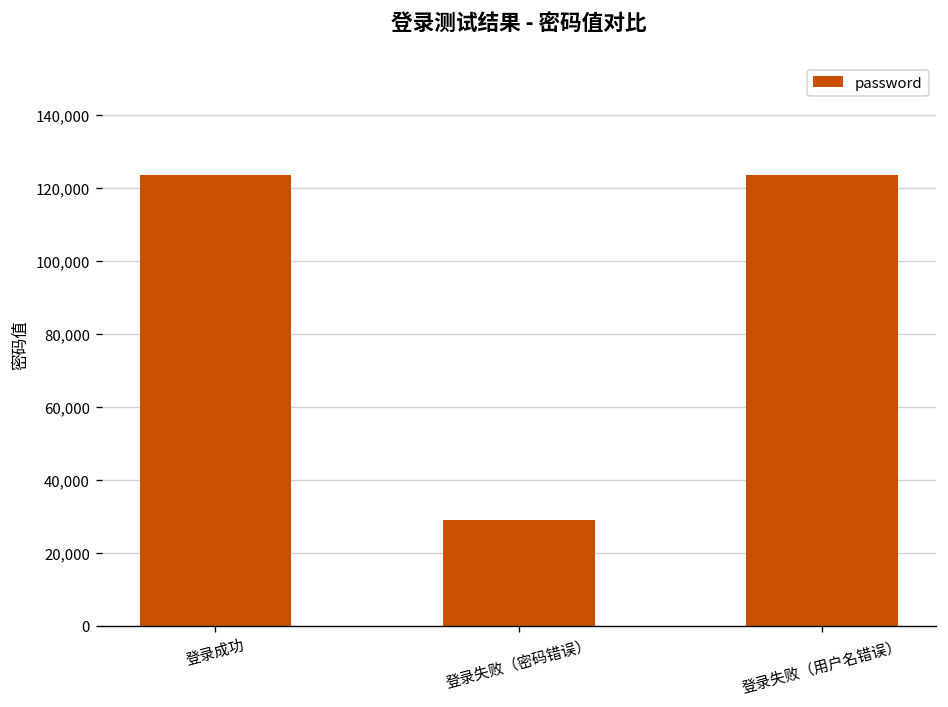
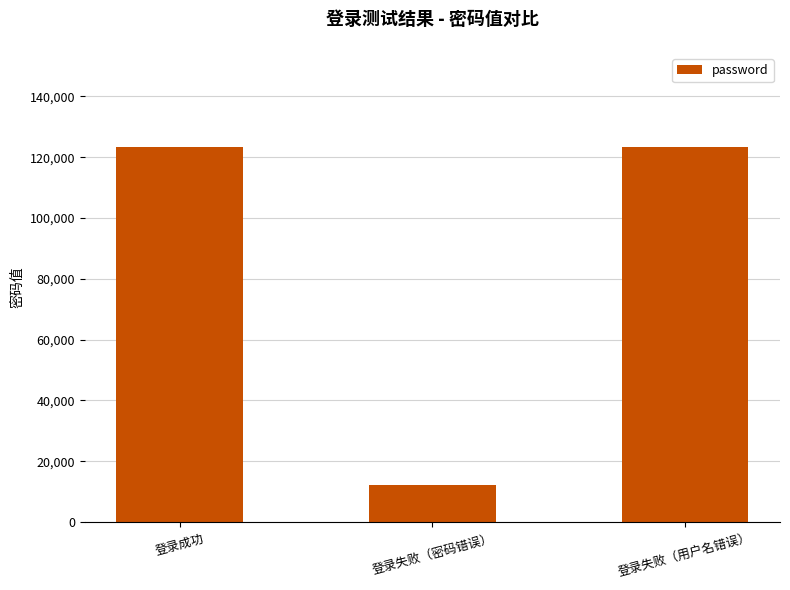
登录失败（密码错误）: 29,000 -> 12,000
